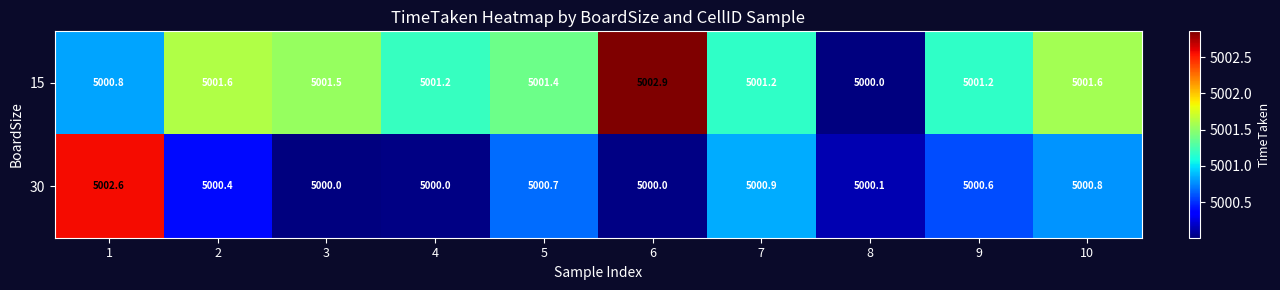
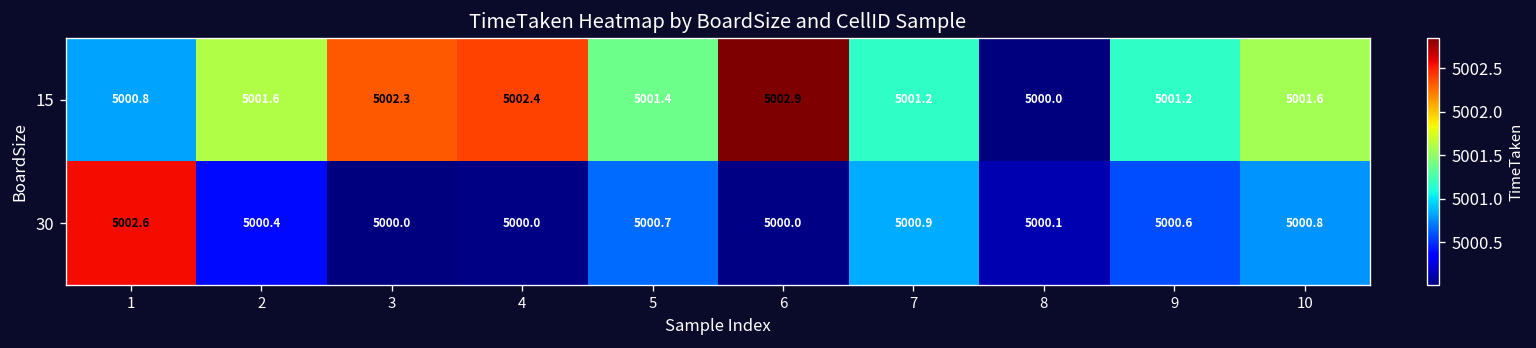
15, 3: 5001.5 -> 5002.3
15, 4: 5001.2 -> 5002.4
